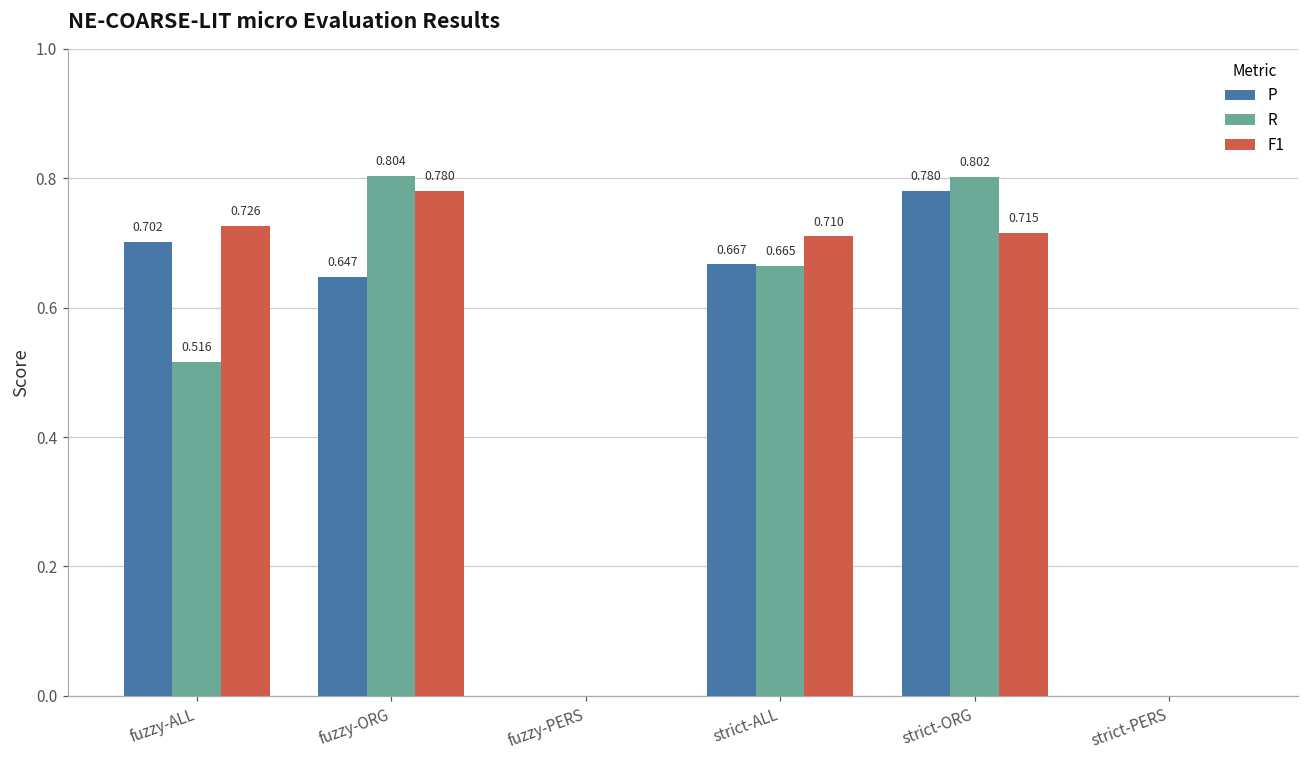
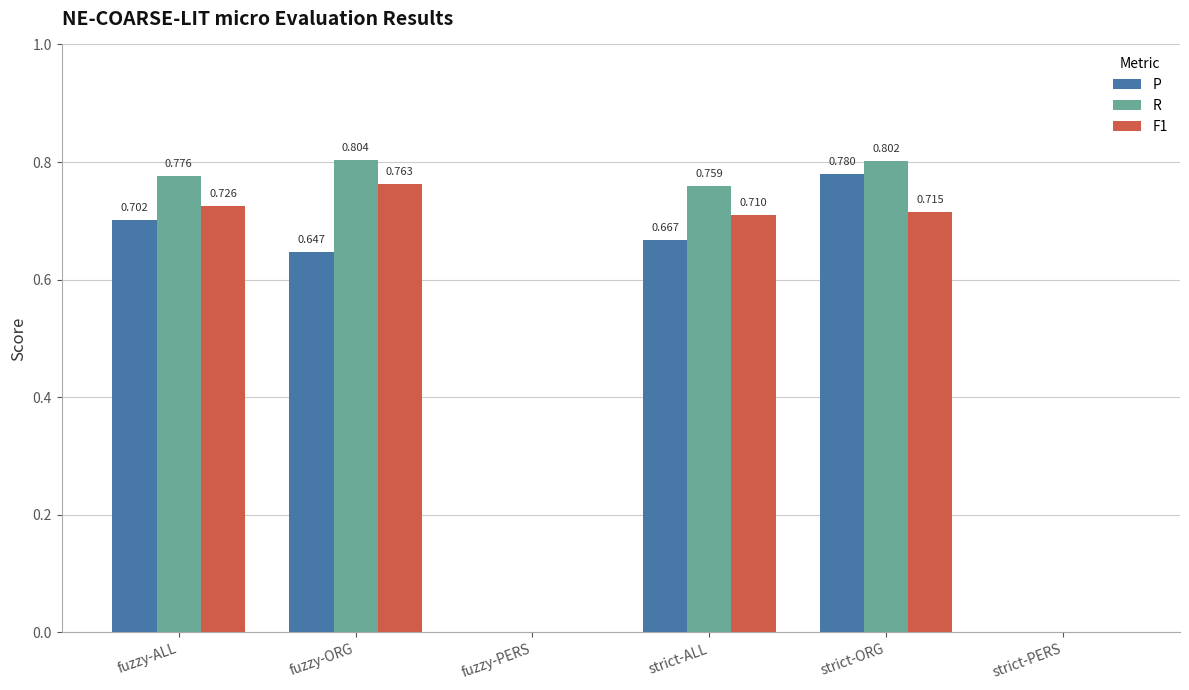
R, fuzzy-ALL: 0.516 -> 0.776
F1, fuzzy-ORG: 0.780 -> 0.763
R, strict-ALL: 0.665 -> 0.759
